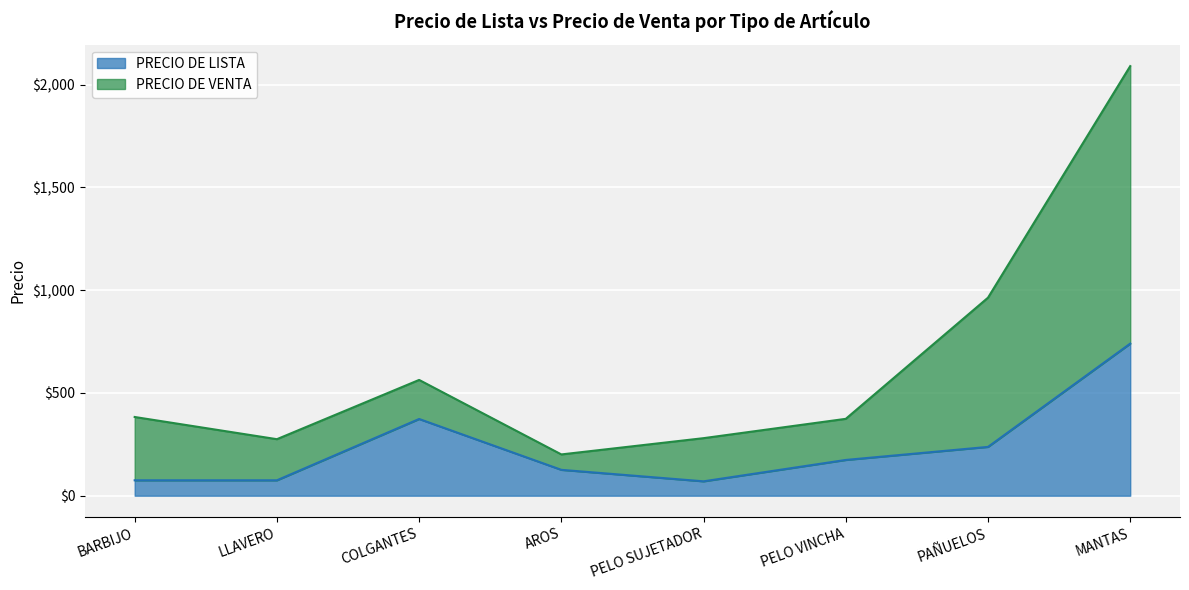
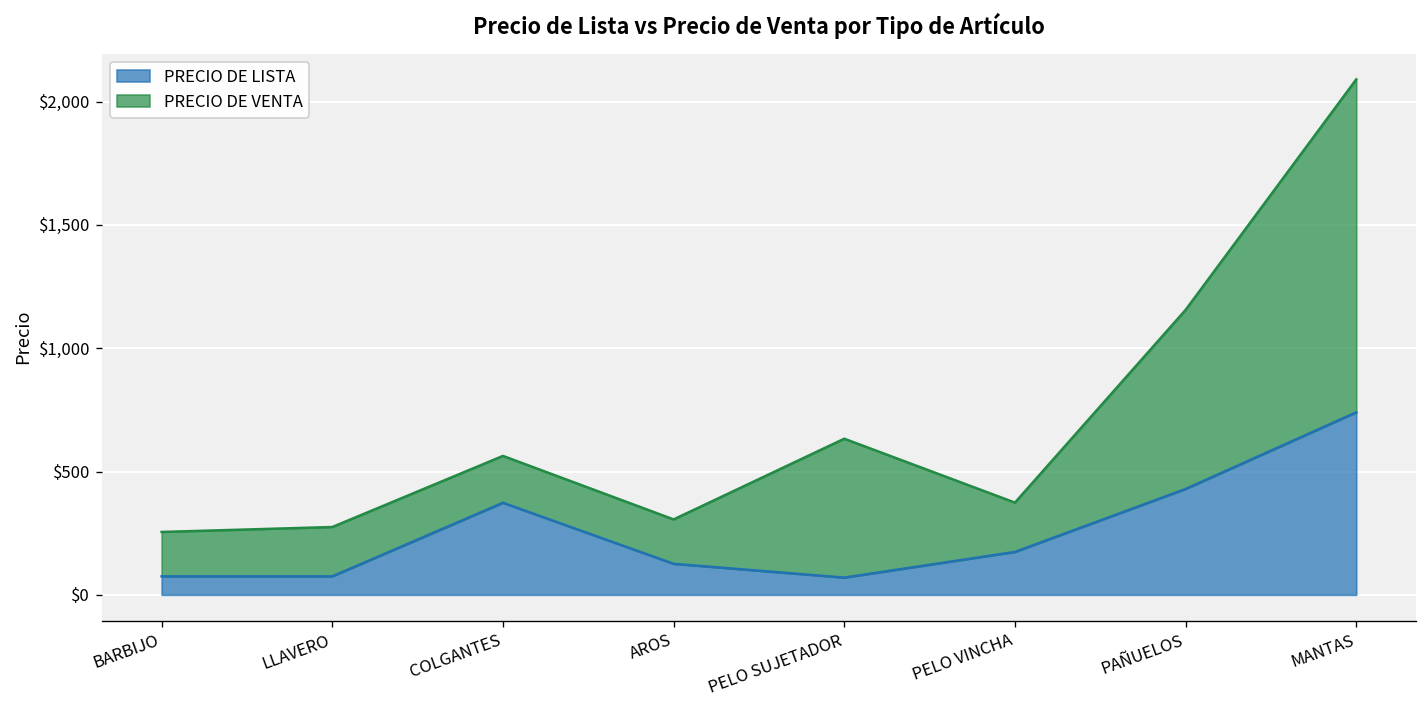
PRECIO DE VENTA, BARBIJO: $310 -> $180
PRECIO DE VENTA, AROS: $80 -> $180
PRECIO DE VENTA, PELO SUJETADOR: $210 -> $560
PRECIO DE LISTA, PAÑUELOS: $240 -> $430
